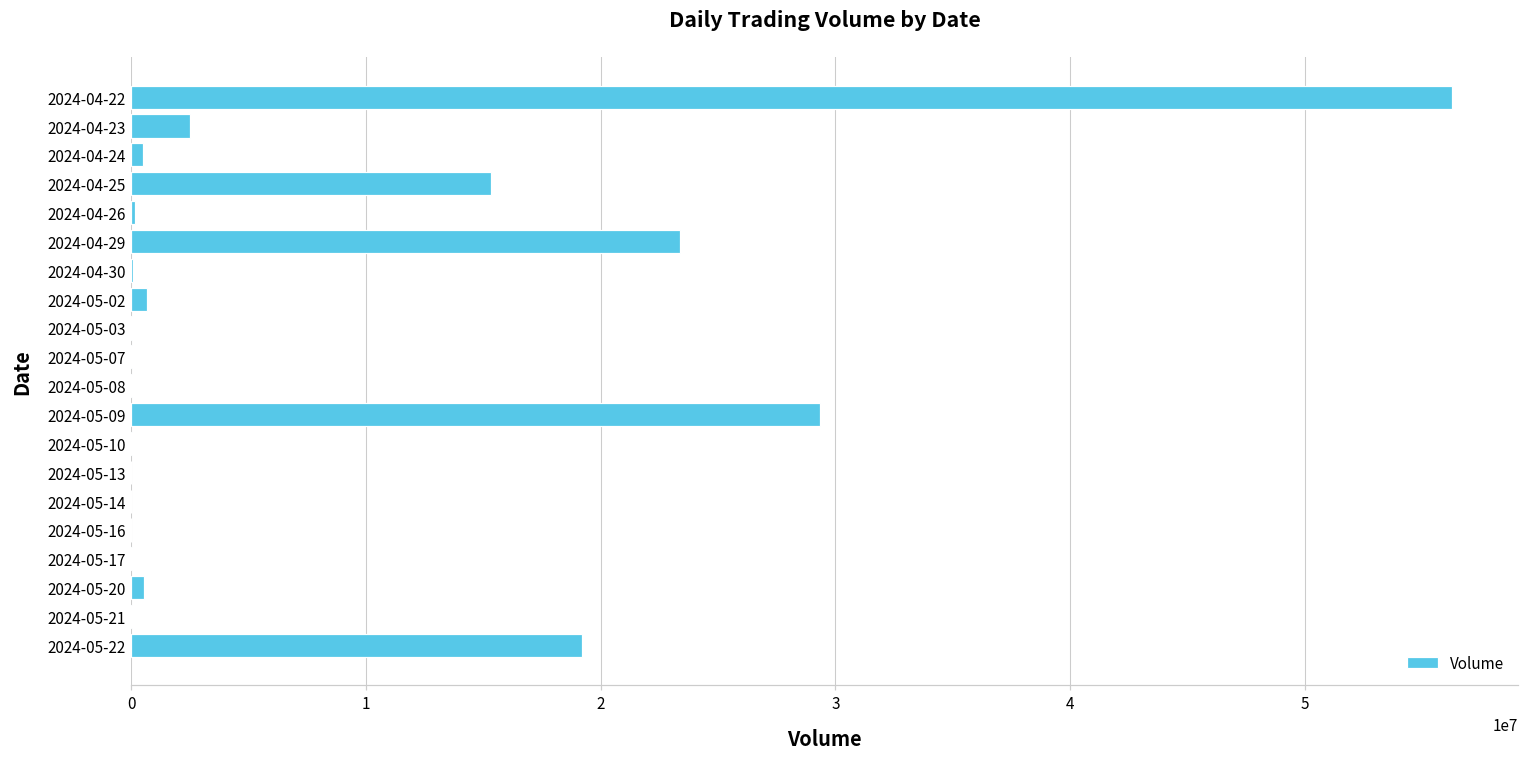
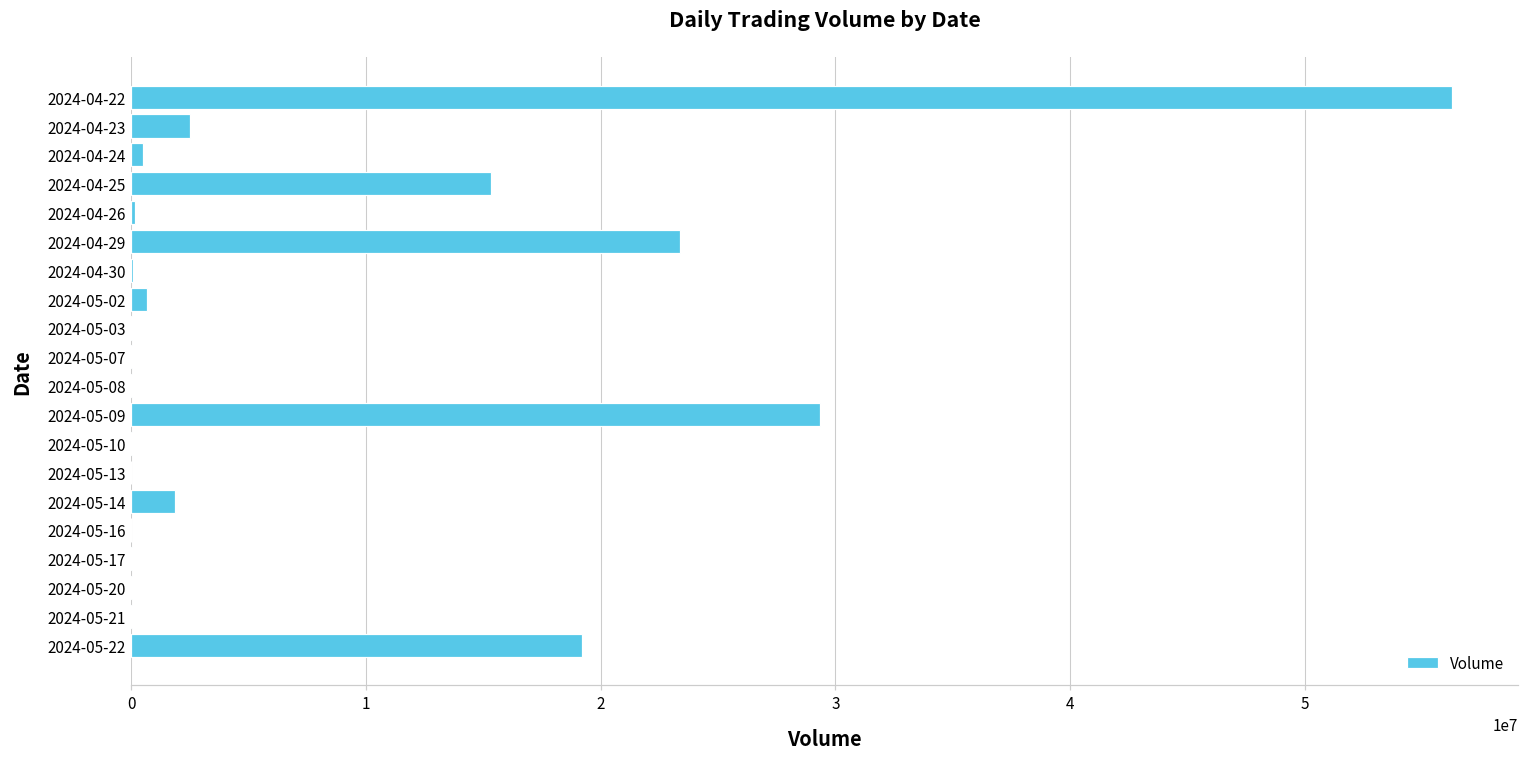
2024-05-14: 0 -> 1900000
2024-05-20: 500000 -> 0
